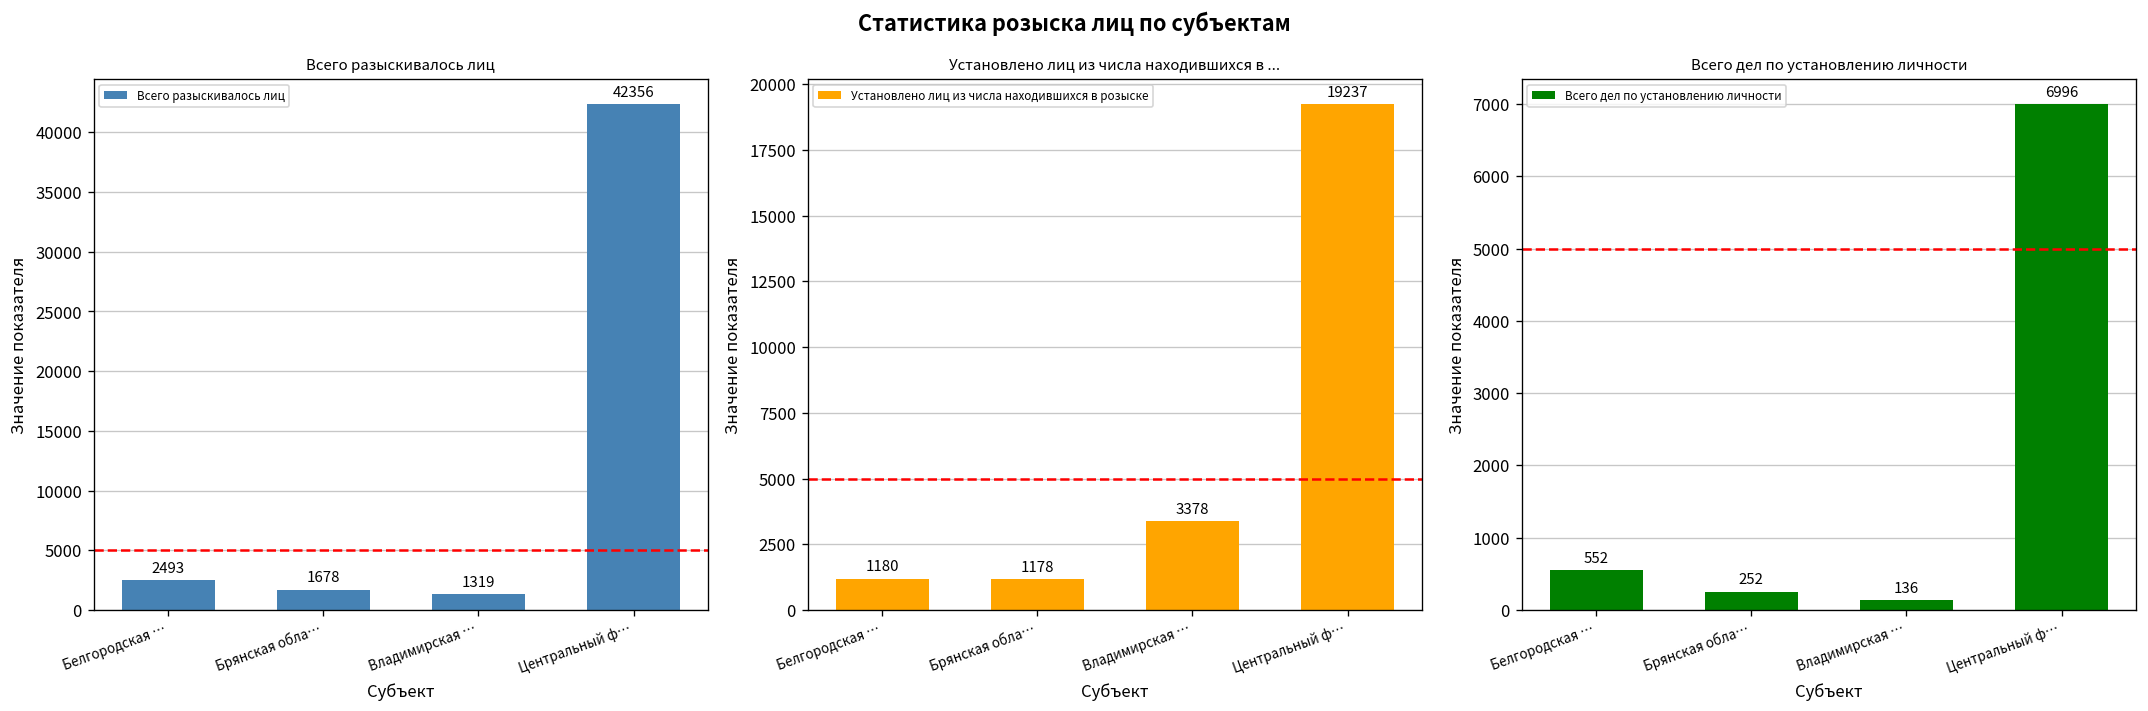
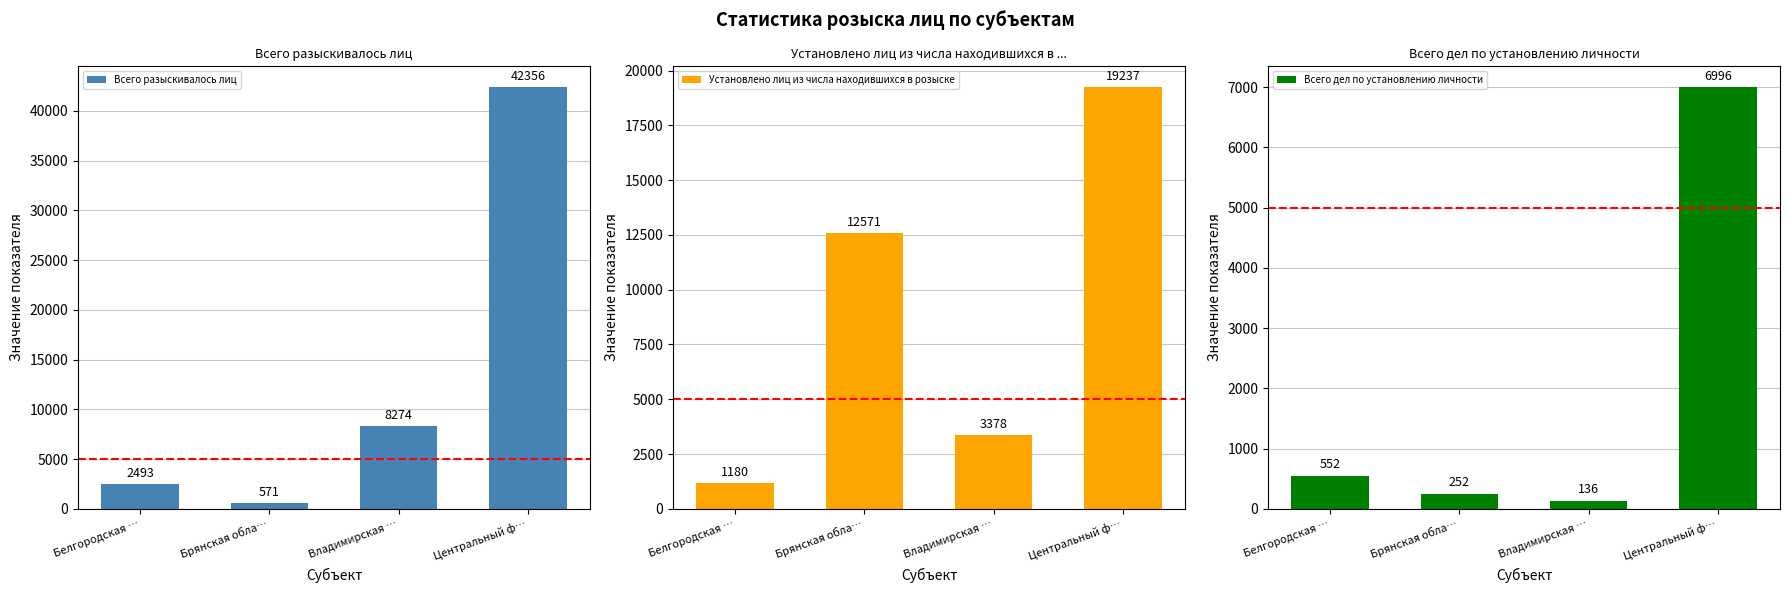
Всего разыскивалось лиц, Брянская обла…: 1678 -> 571
Всего разыскивалось лиц, Владимирская …: 1319 -> 8274
Установлено лиц из числа находившихся в ..., Брянская обла…: 1178 -> 12571
